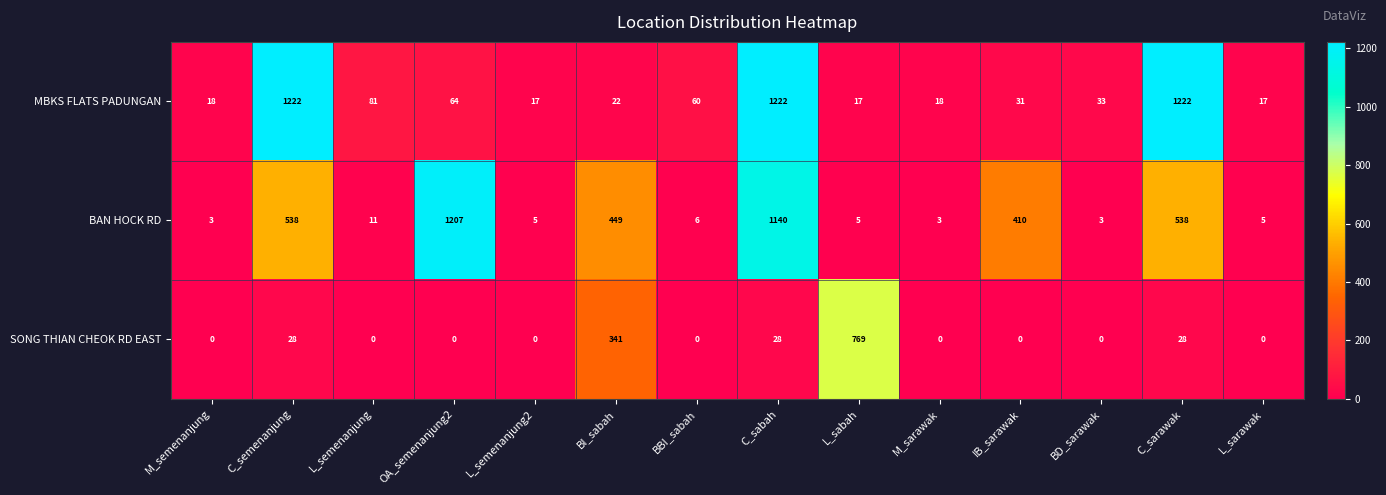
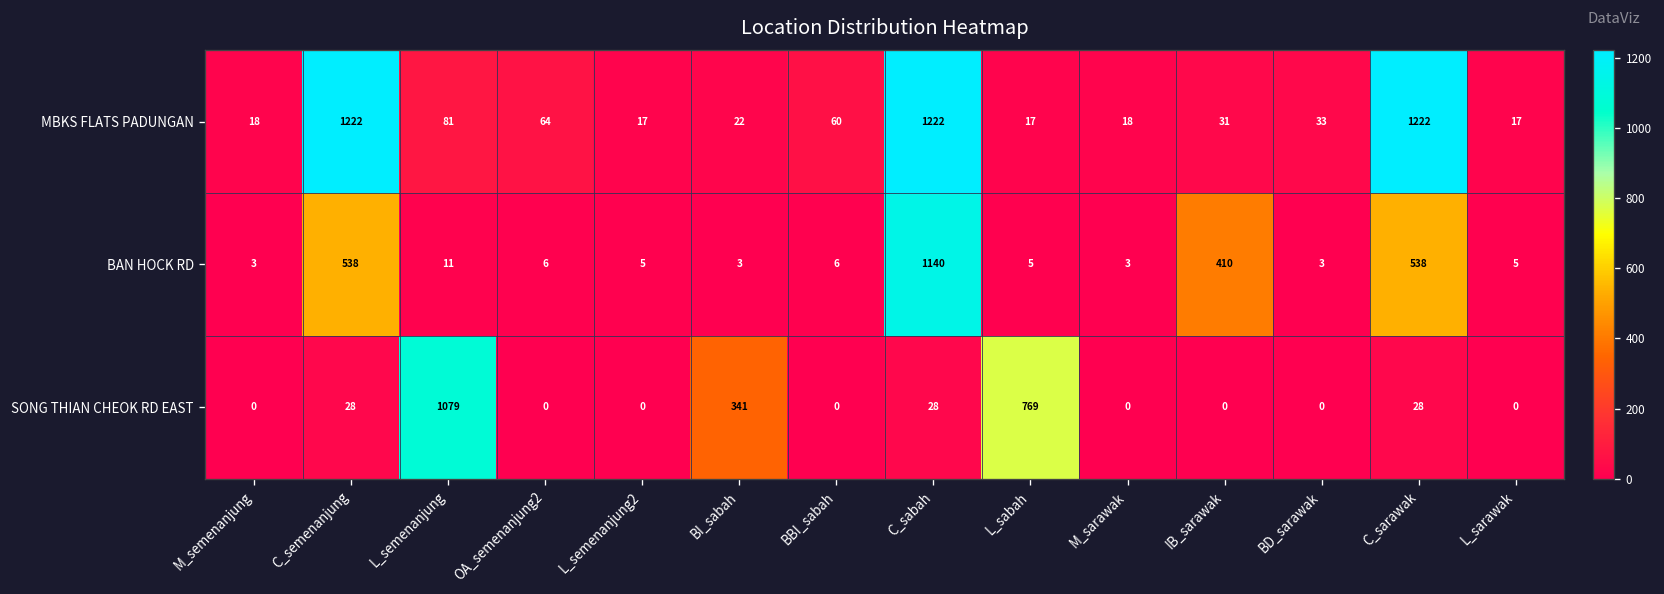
BAN HOCK RD, OA_semenanjung2: 1207 -> 6
BAN HOCK RD, BI_sabah: 449 -> 3
SONG THIAN CHEOK RD EAST, L_semenanjung: 0 -> 1079
